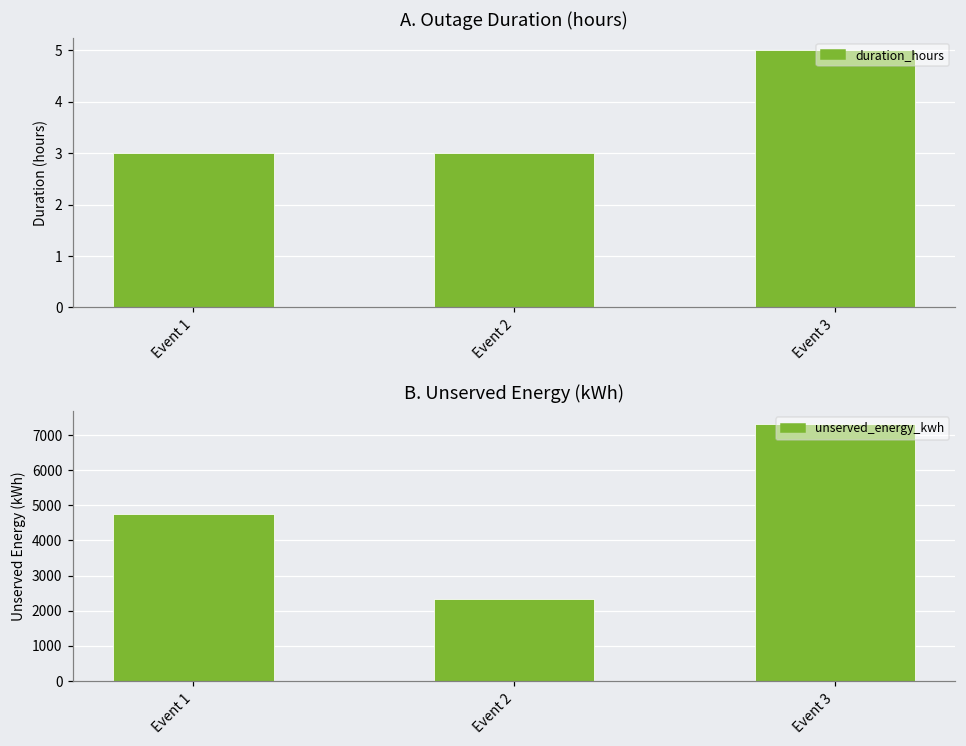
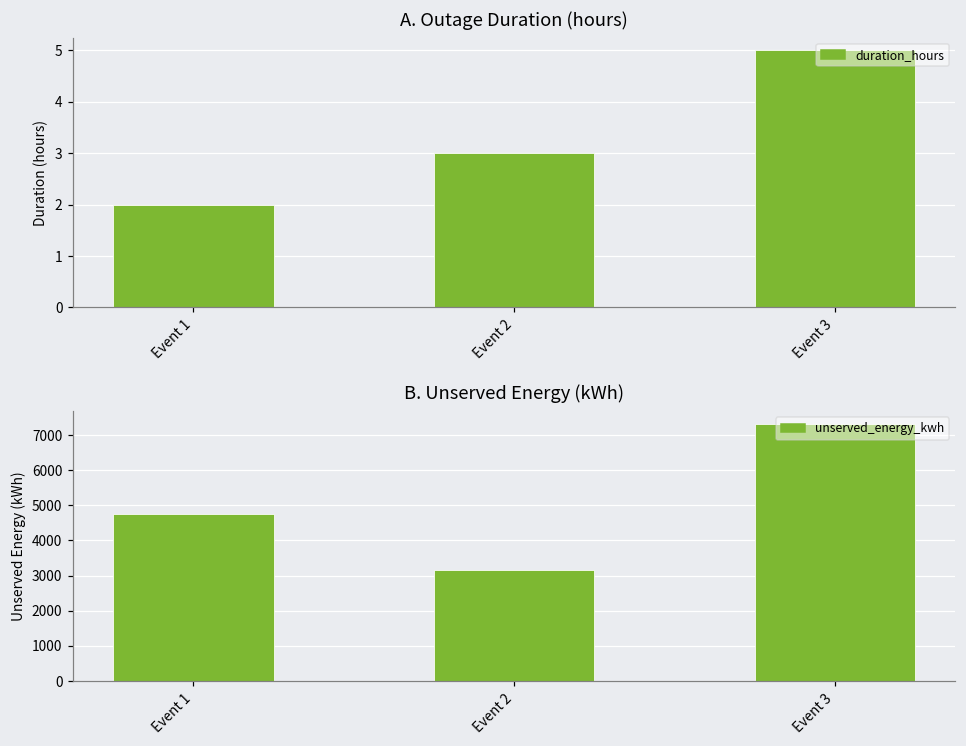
A. Outage Duration (hours), Event 1: 3 -> 2
B. Unserved Energy (kWh), Event 2: 2300 -> 3200
